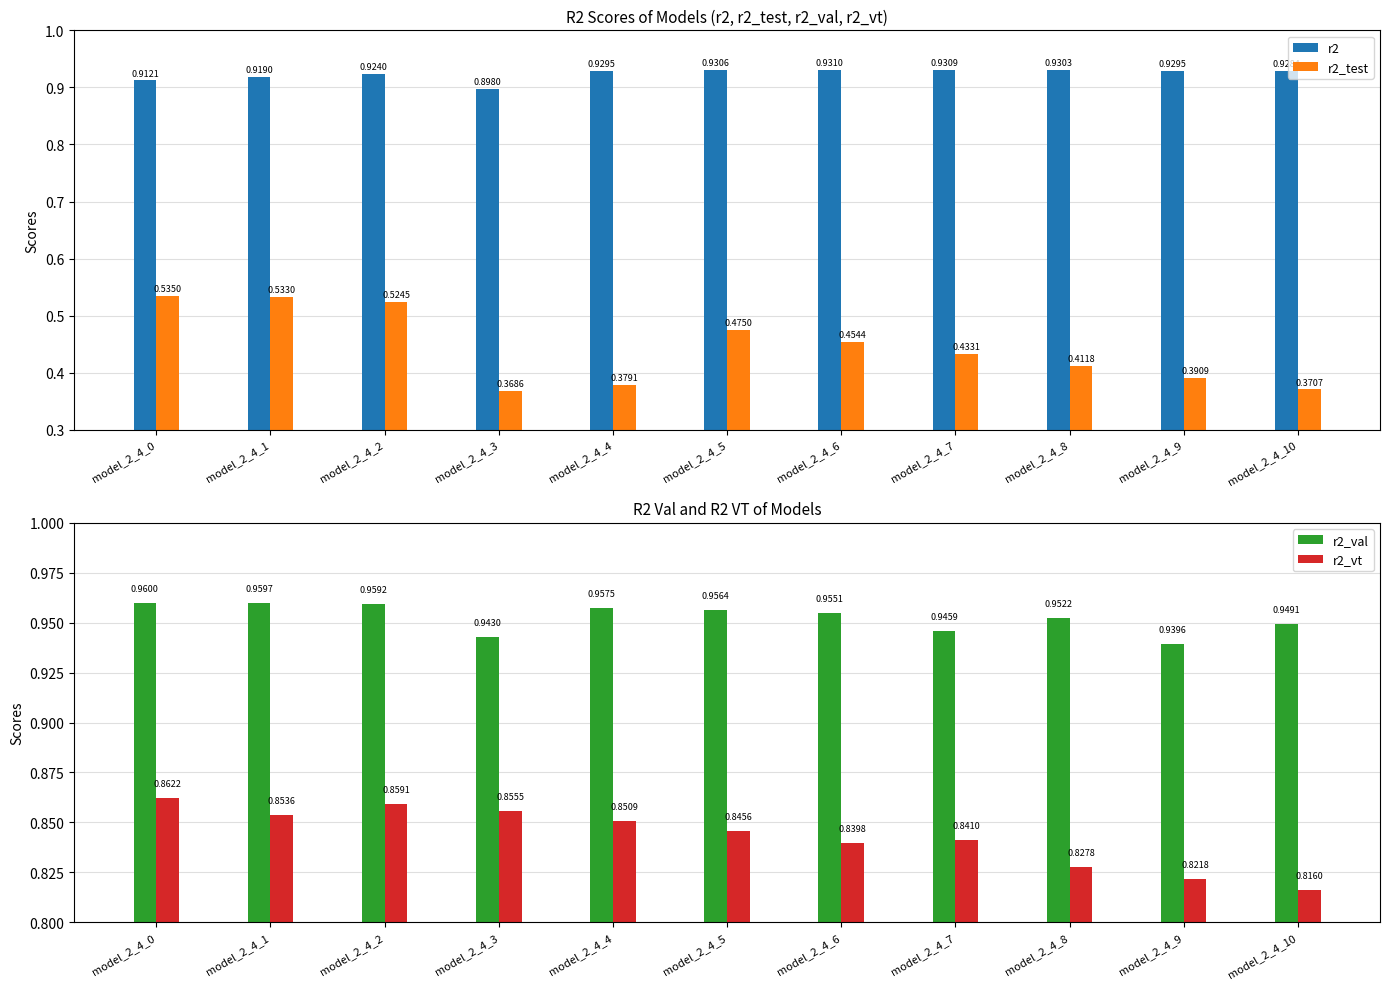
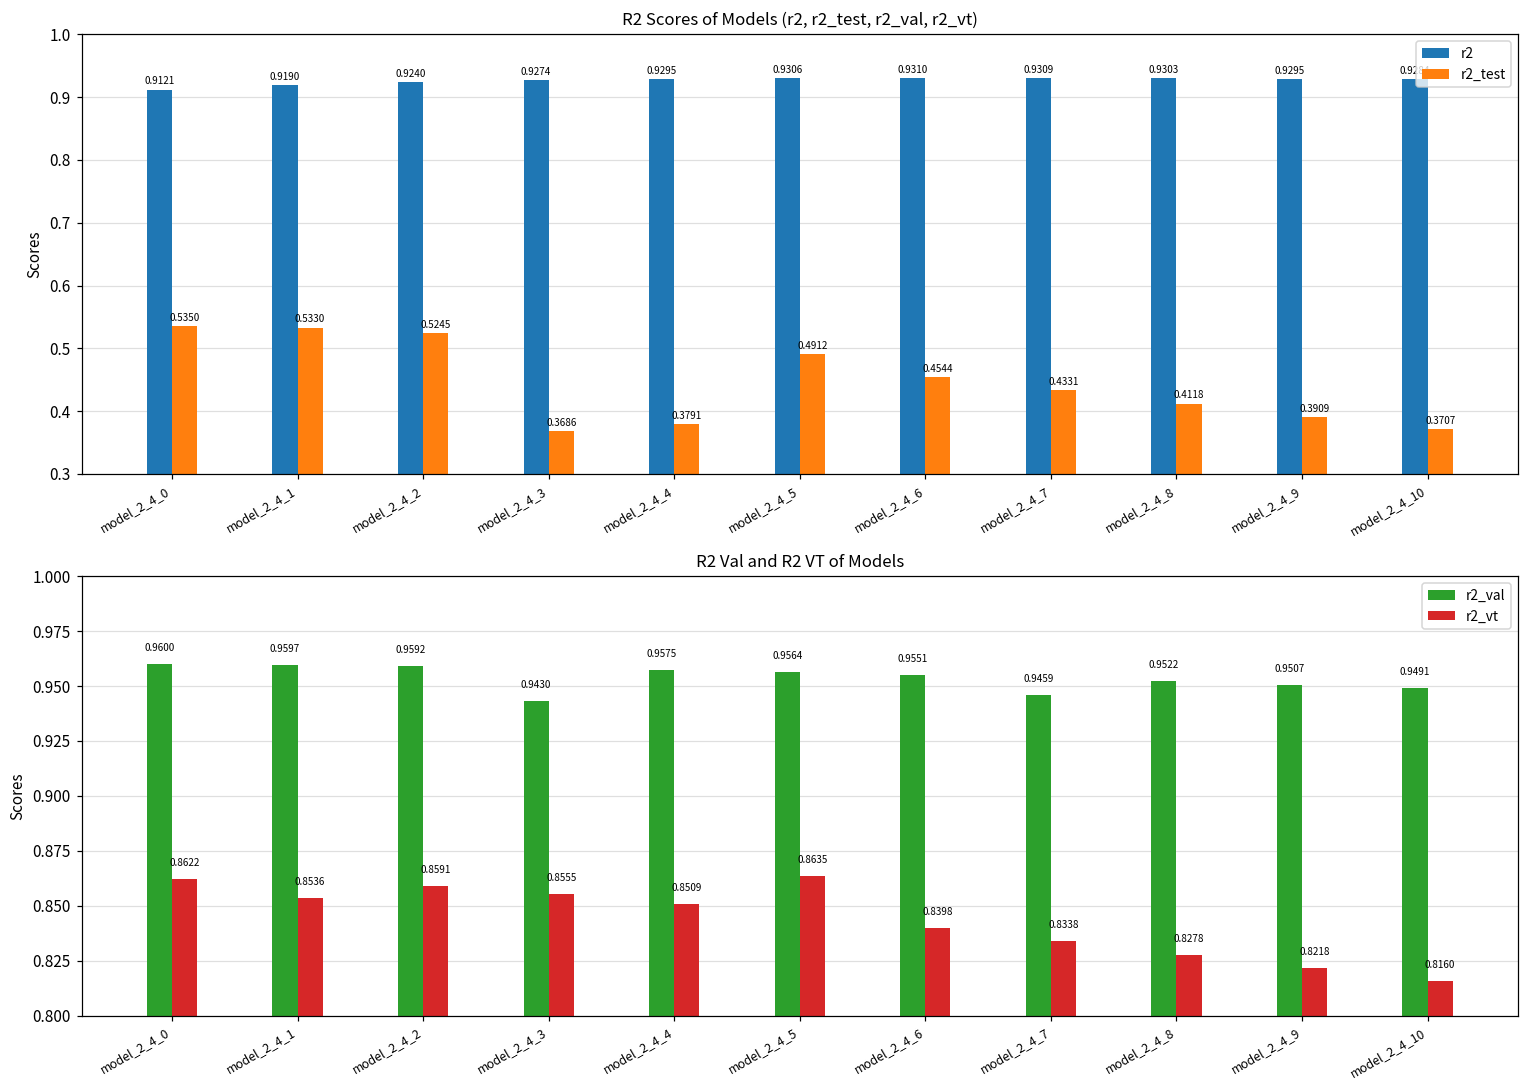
R2 Scores of Models (r2, r2_test, r2_val, r2_vt), r2, model_2_4_3: 0.8980 -> 0.9274
R2 Scores of Models (r2, r2_test, r2_val, r2_vt), r2_test, model_2_4_5: 0.4750 -> 0.4912
R2 Val and R2 VT of Models, r2_vt, model_2_4_5: 0.8456 -> 0.8635
R2 Val and R2 VT of Models, r2_vt, model_2_4_7: 0.8410 -> 0.8338
R2 Val and R2 VT of Models, r2_val, model_2_4_9: 0.9396 -> 0.9507
